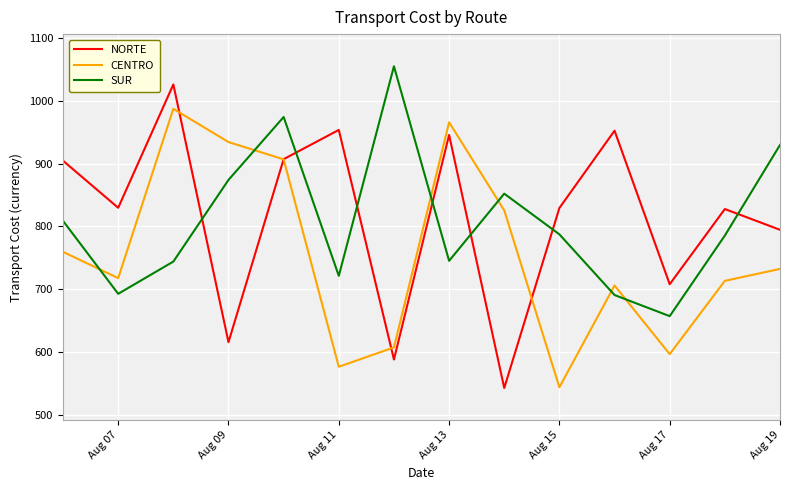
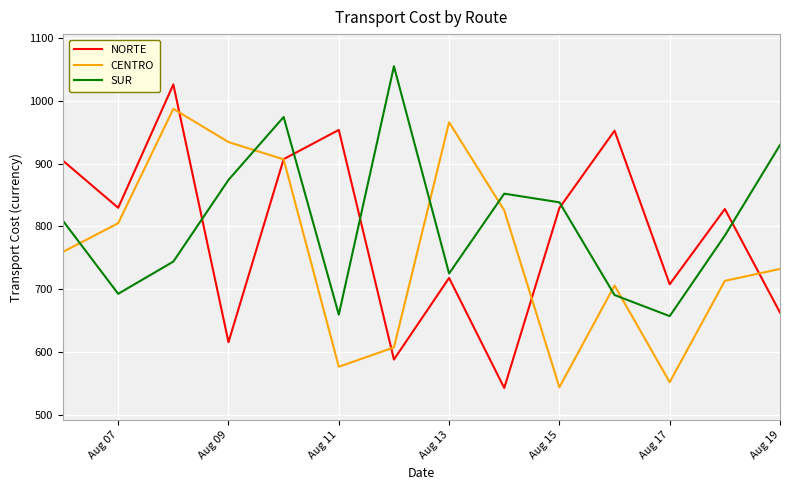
CENTRO, Aug 07: 720 -> 810
SUR, Aug 11: 720 -> 660
NORTE, Aug 13: 950 -> 720
SUR, Aug 13: 750 -> 730
SUR, Aug 15: 790 -> 840
CENTRO, Aug 17: 600 -> 550
NORTE, Aug 19: 790 -> 660
